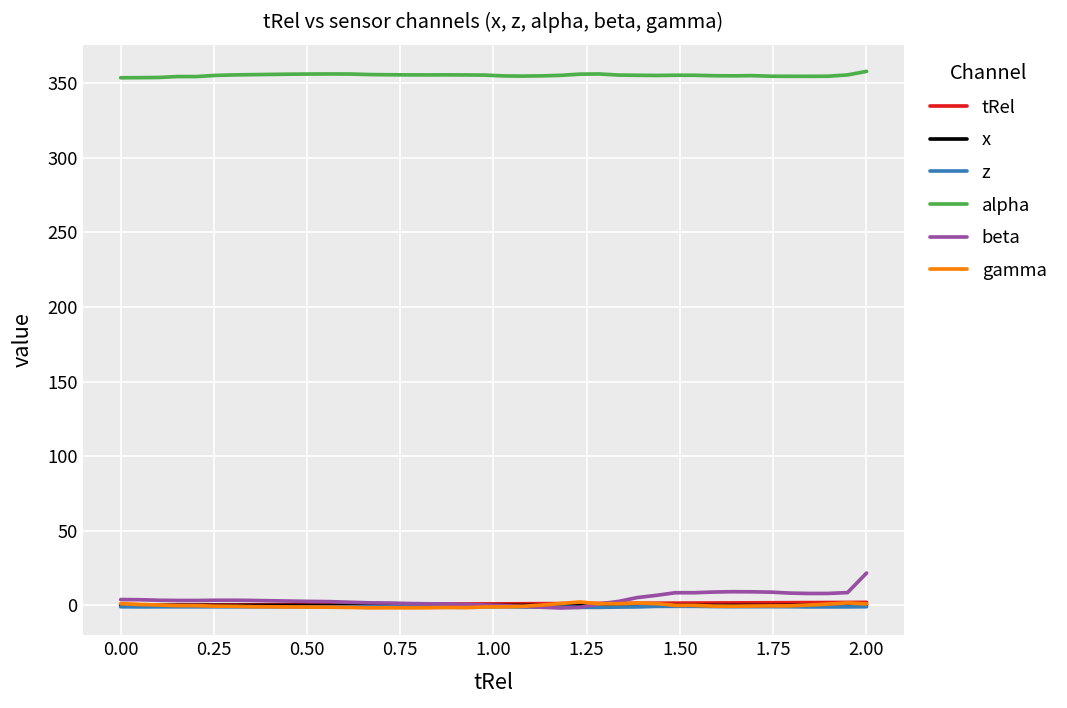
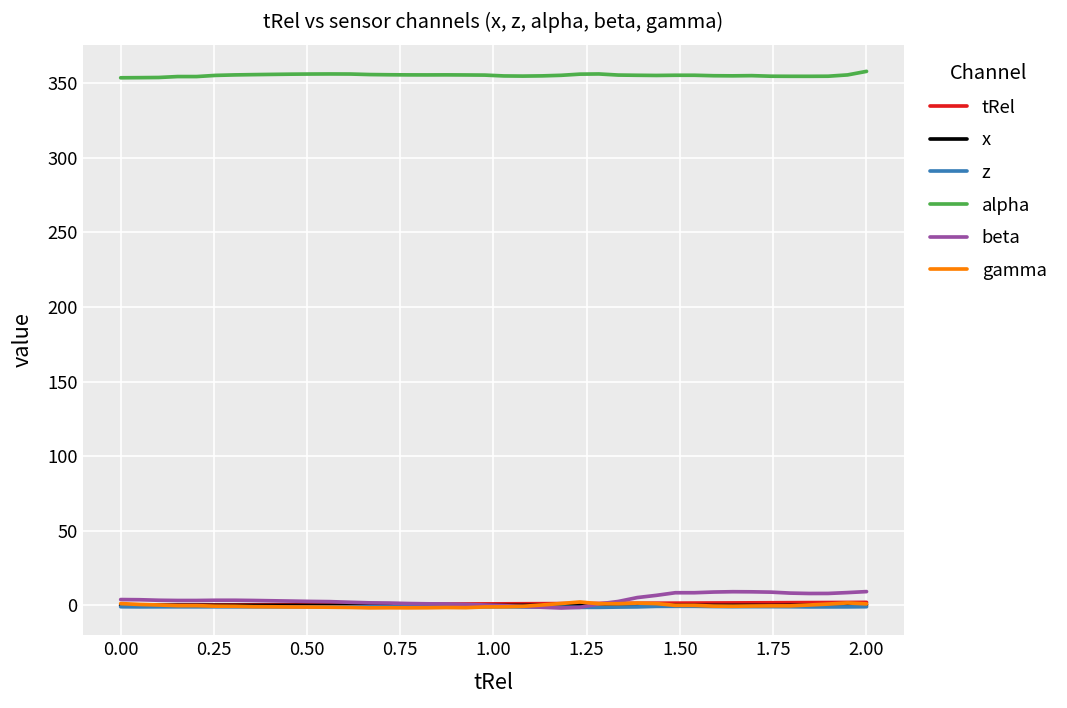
beta, 2.00: 22 -> 9
